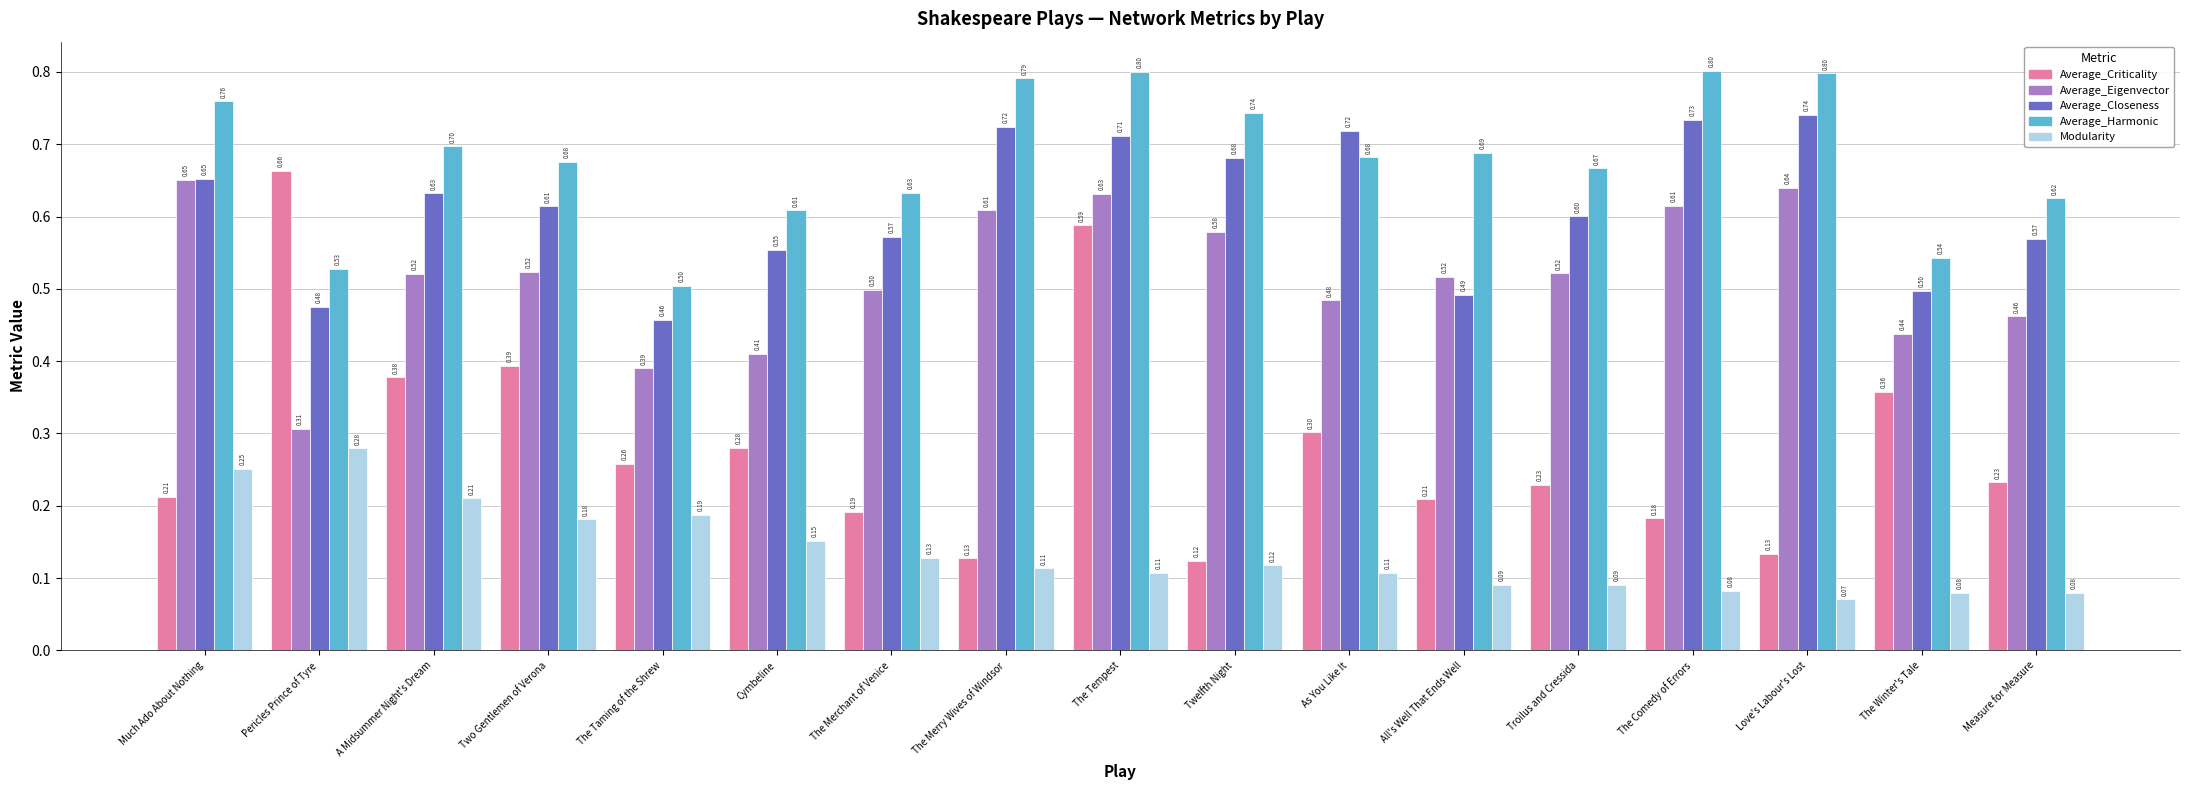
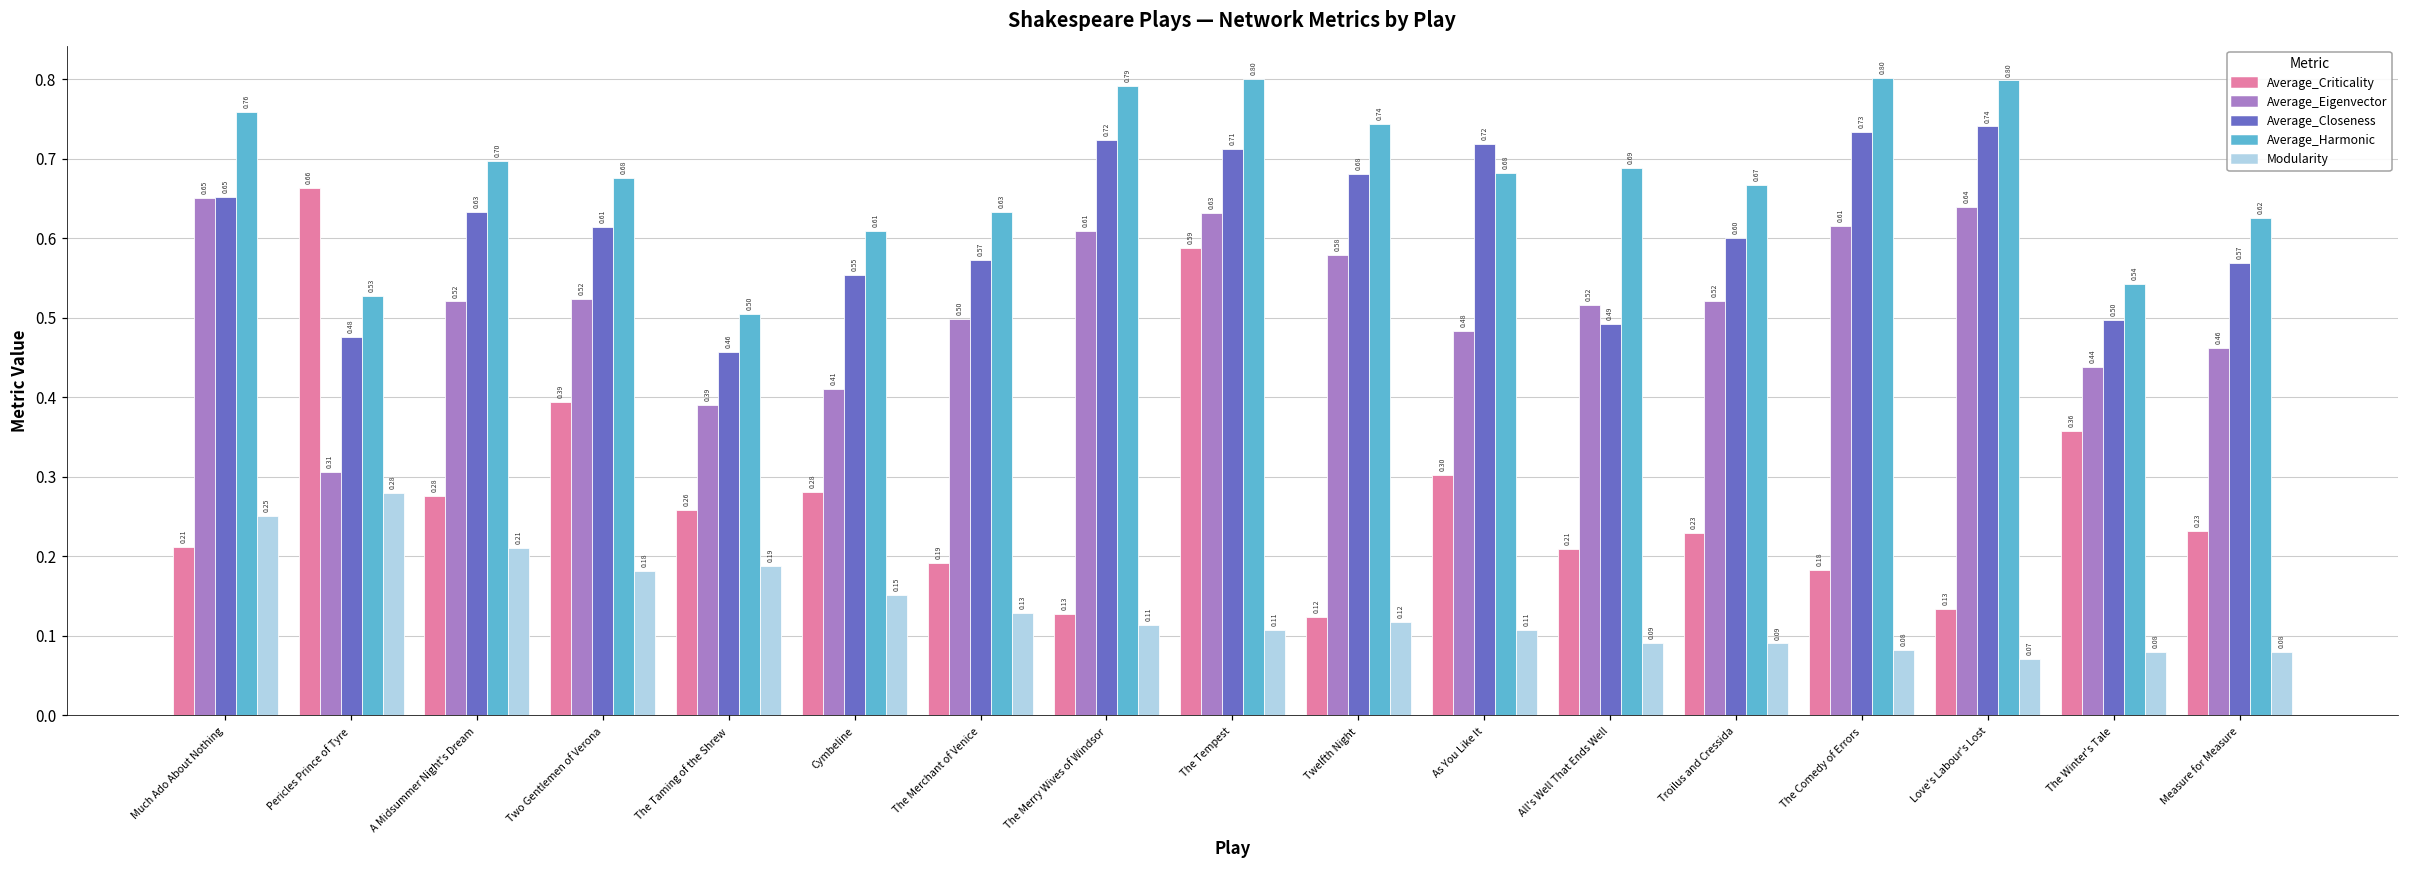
Average_Criticality, A Midsummer Night's Dream: 0.38 -> 0.28
